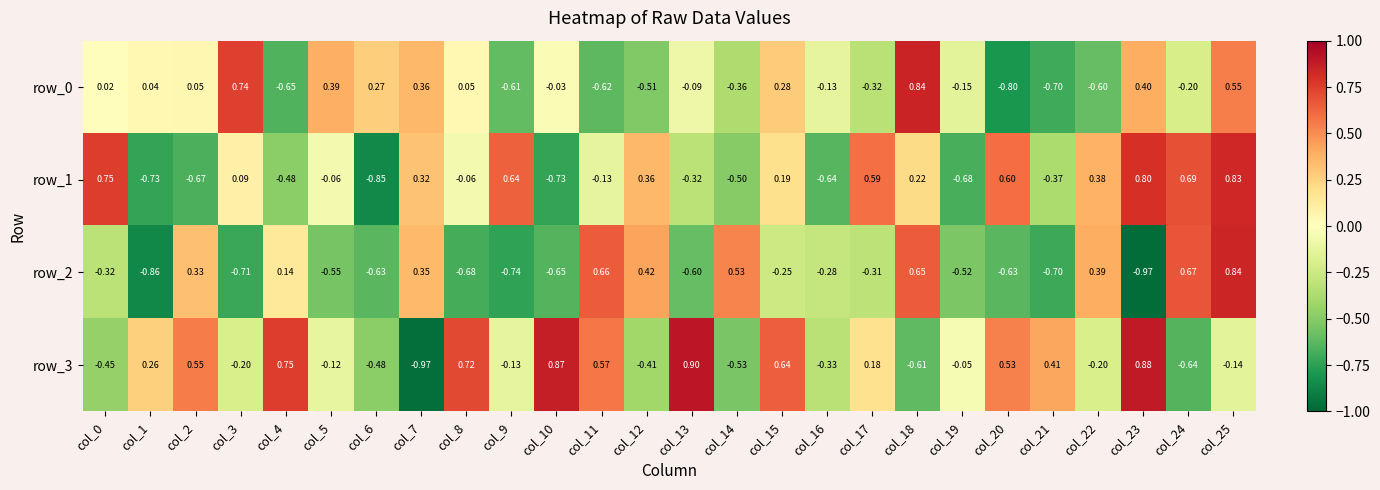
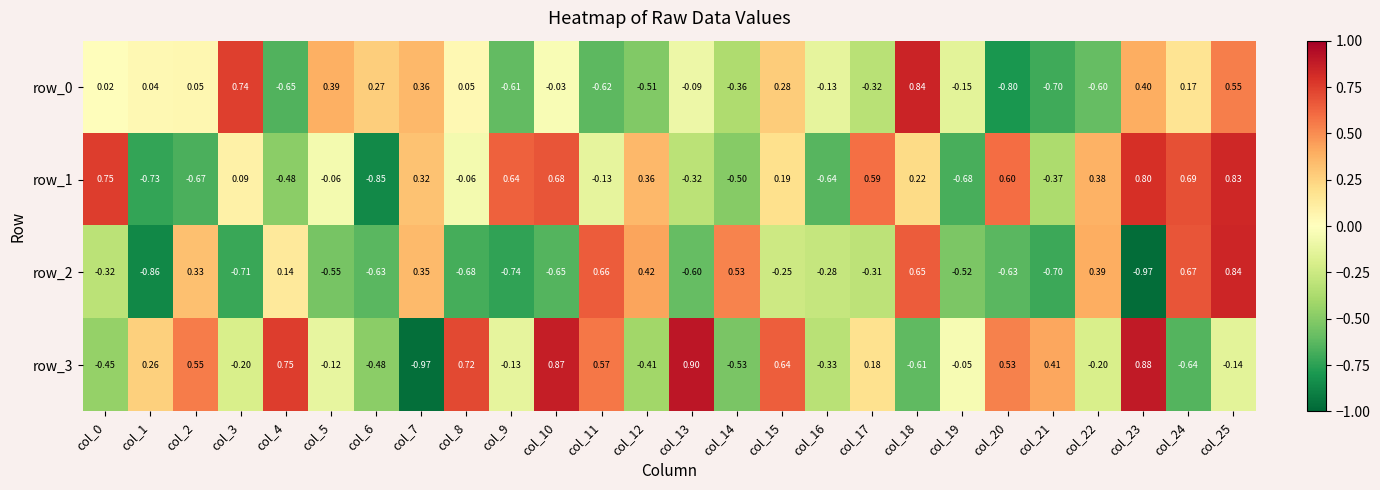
row_0, col_24: -0.20 -> 0.17
row_1, col_10: -0.73 -> 0.68
